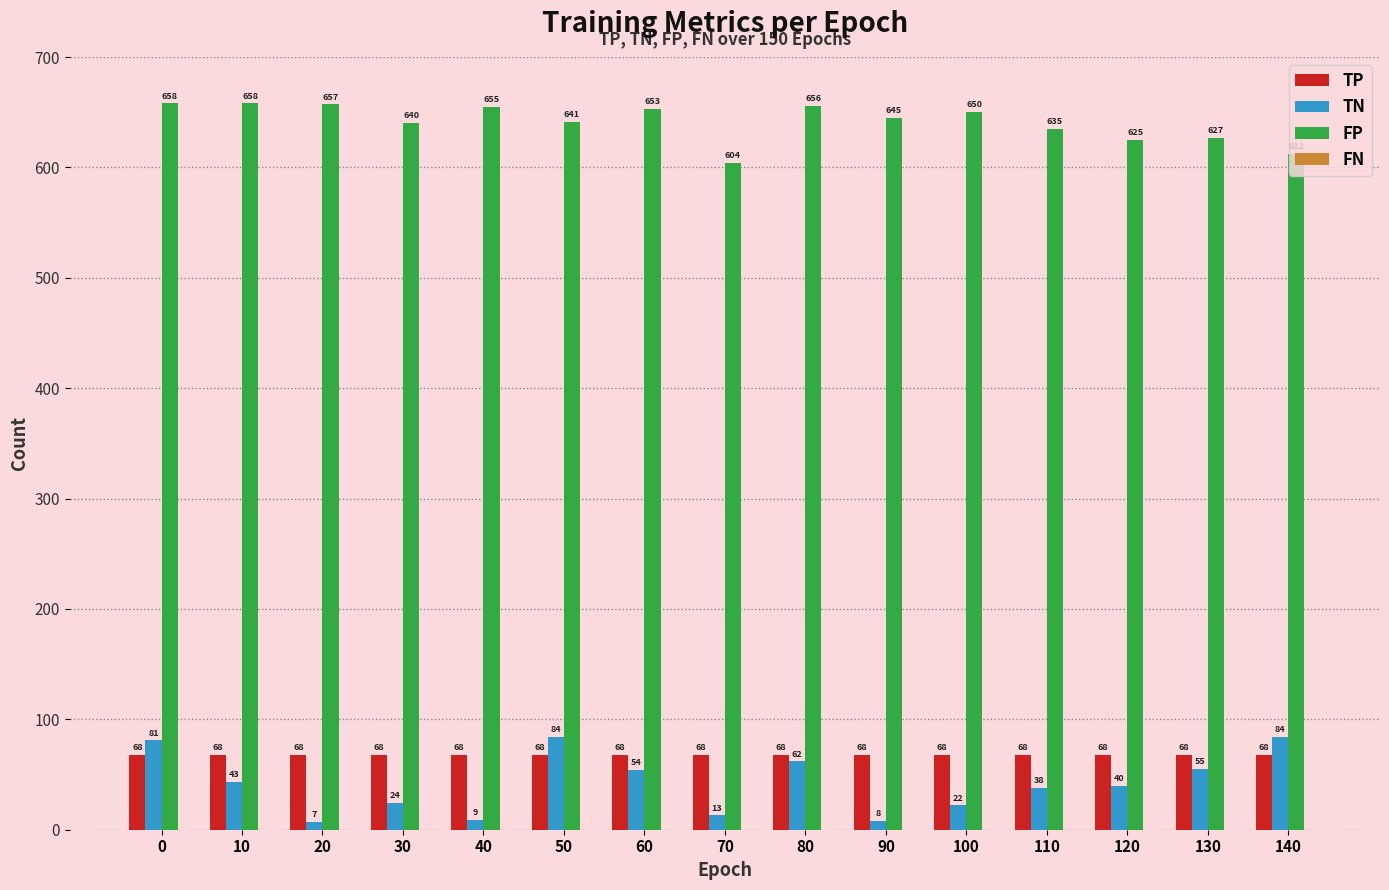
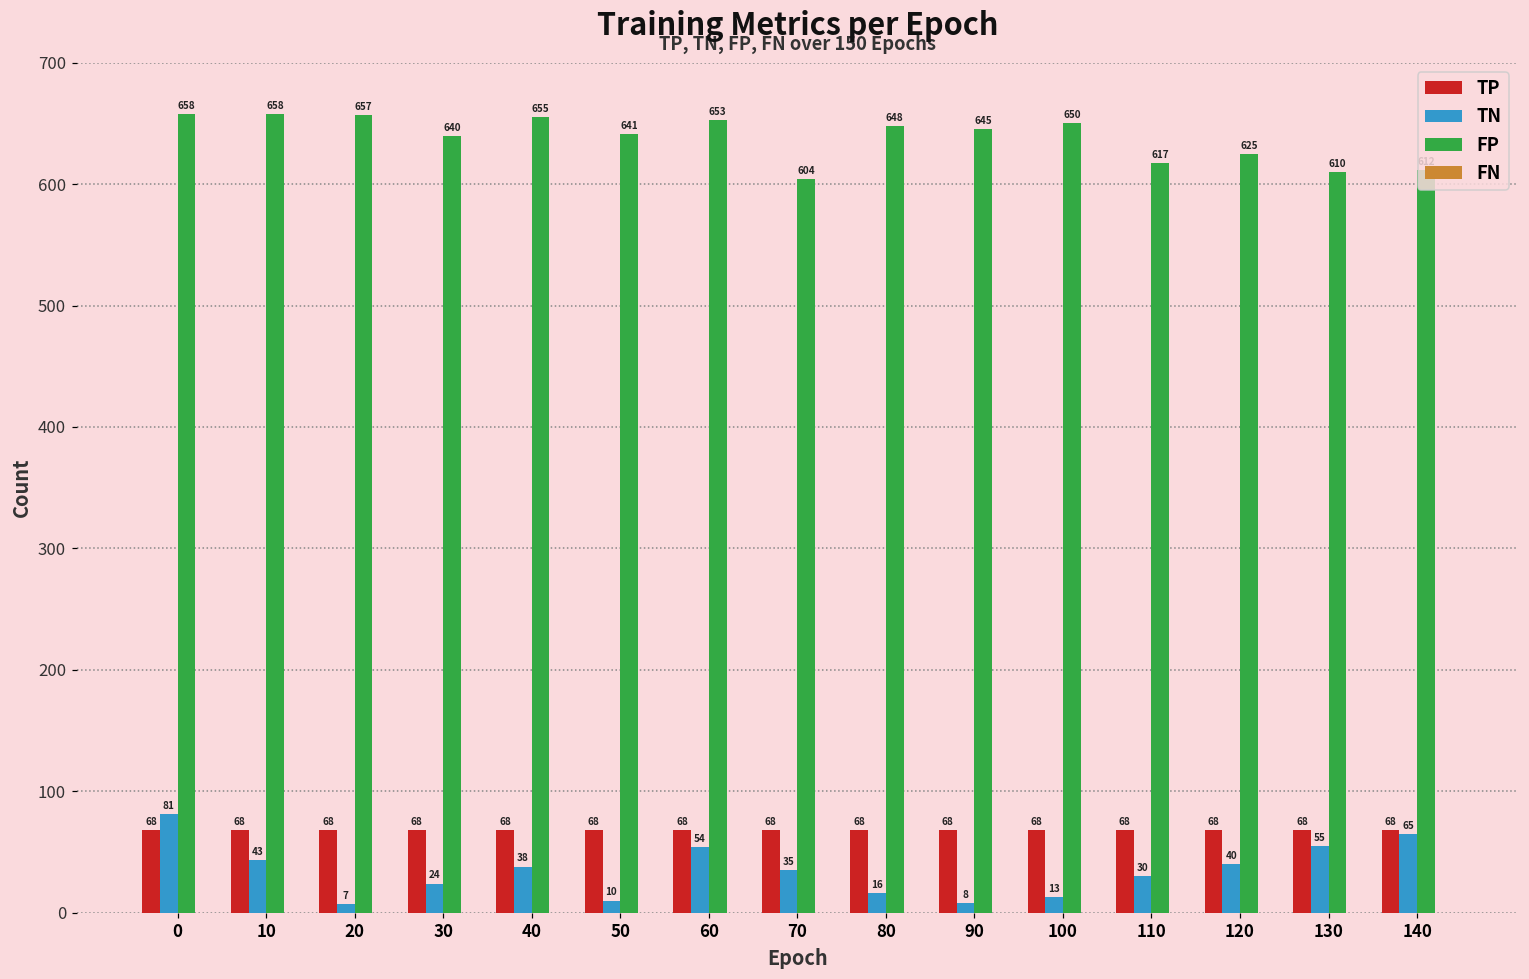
TN, 40: 9 -> 38
TN, 50: 84 -> 10
TN, 70: 13 -> 35
TN, 80: 62 -> 16
FP, 80: 656 -> 648
TN, 100: 22 -> 13
TN, 110: 38 -> 30
FP, 110: 635 -> 617
FP, 130: 627 -> 610
TN, 140: 84 -> 65
